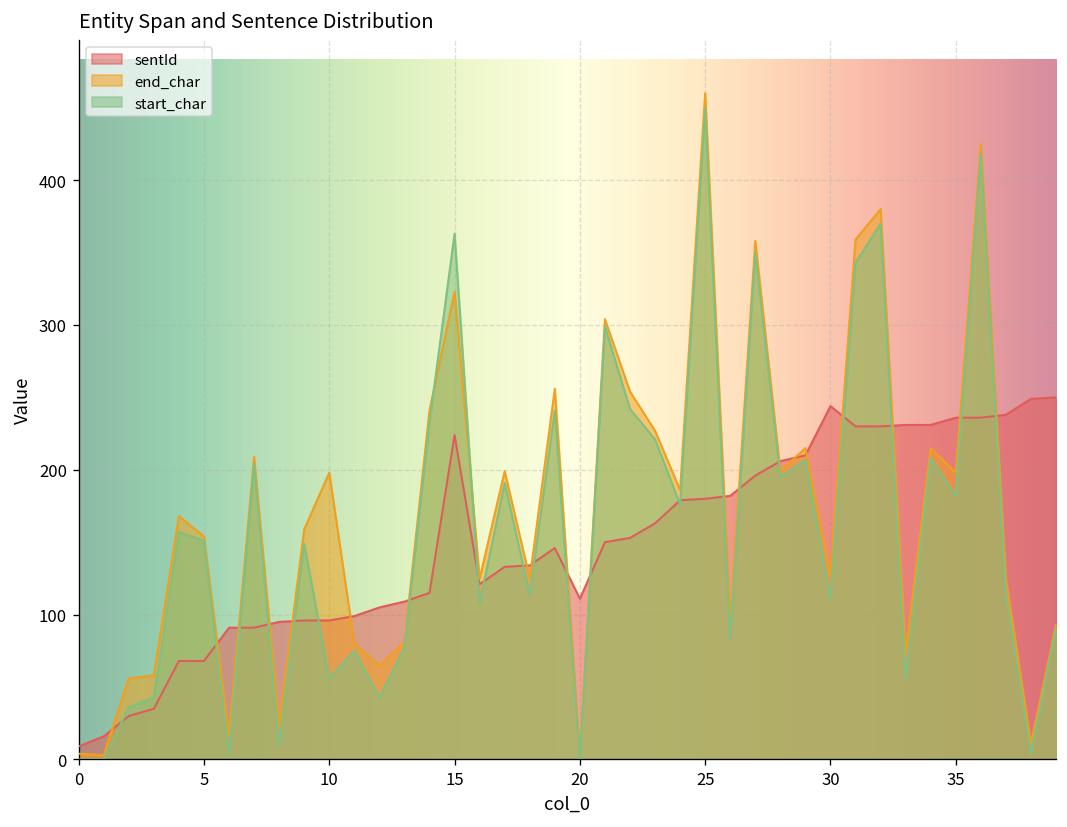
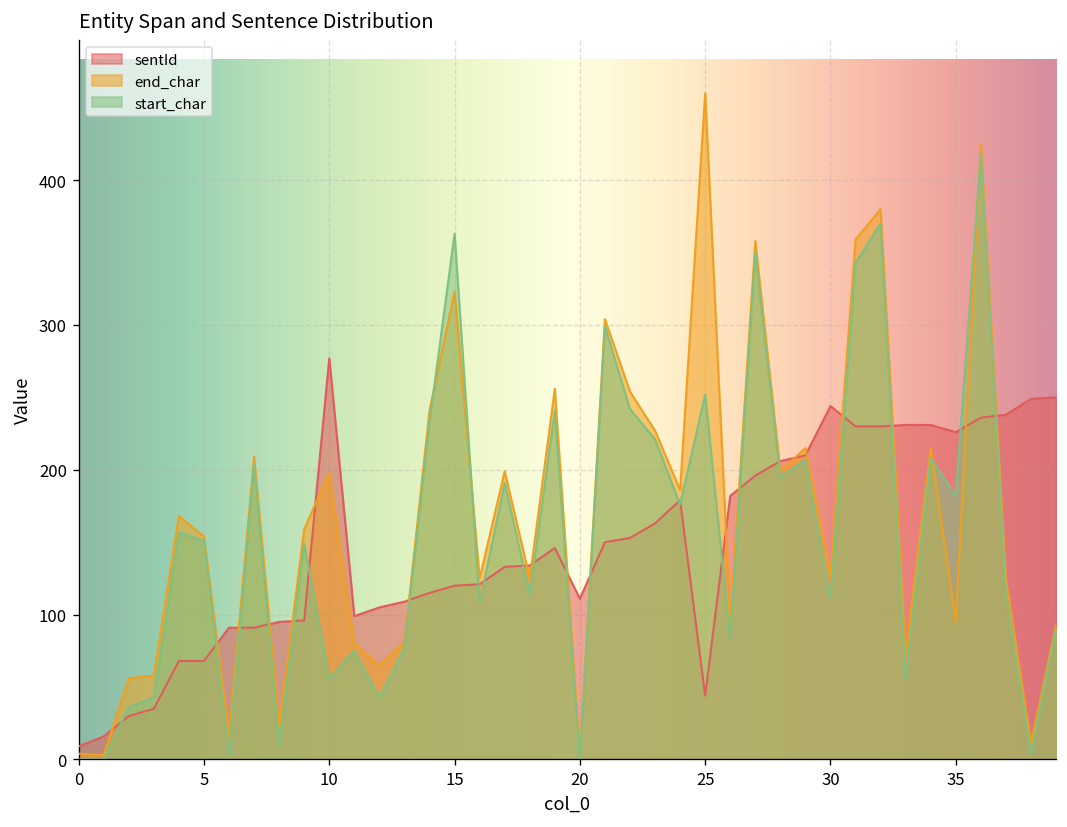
sentId, 10: 96 -> 277
sentId, 15: 224 -> 120
sentId, 25: 180 -> 44
start_char, 25: 449 -> 252
sentId, 35: 236 -> 226
end_char, 35: 198 -> 95
